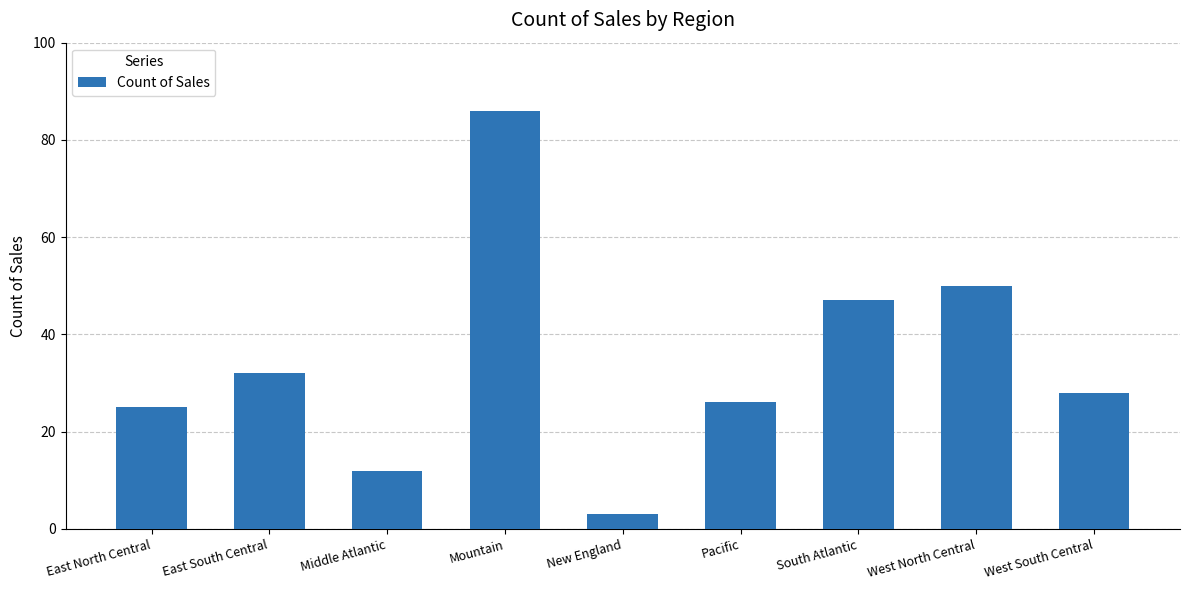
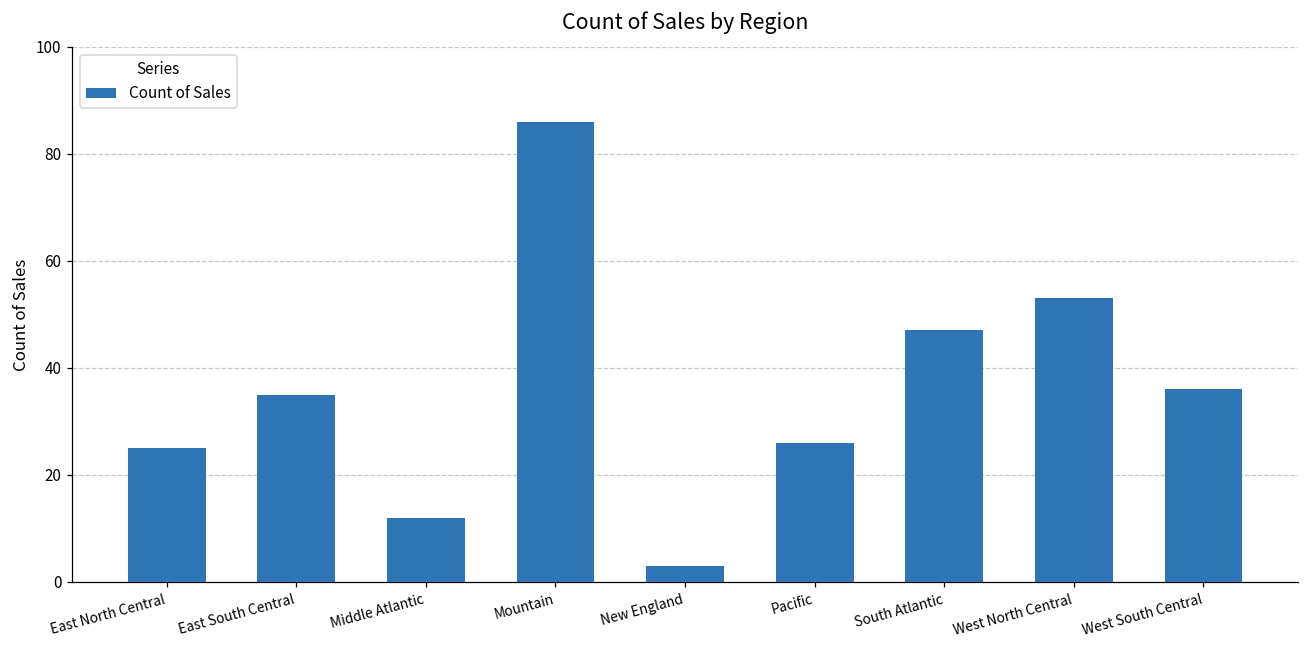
East South Central: 32 -> 35
West North Central: 50 -> 53
West South Central: 28 -> 36
